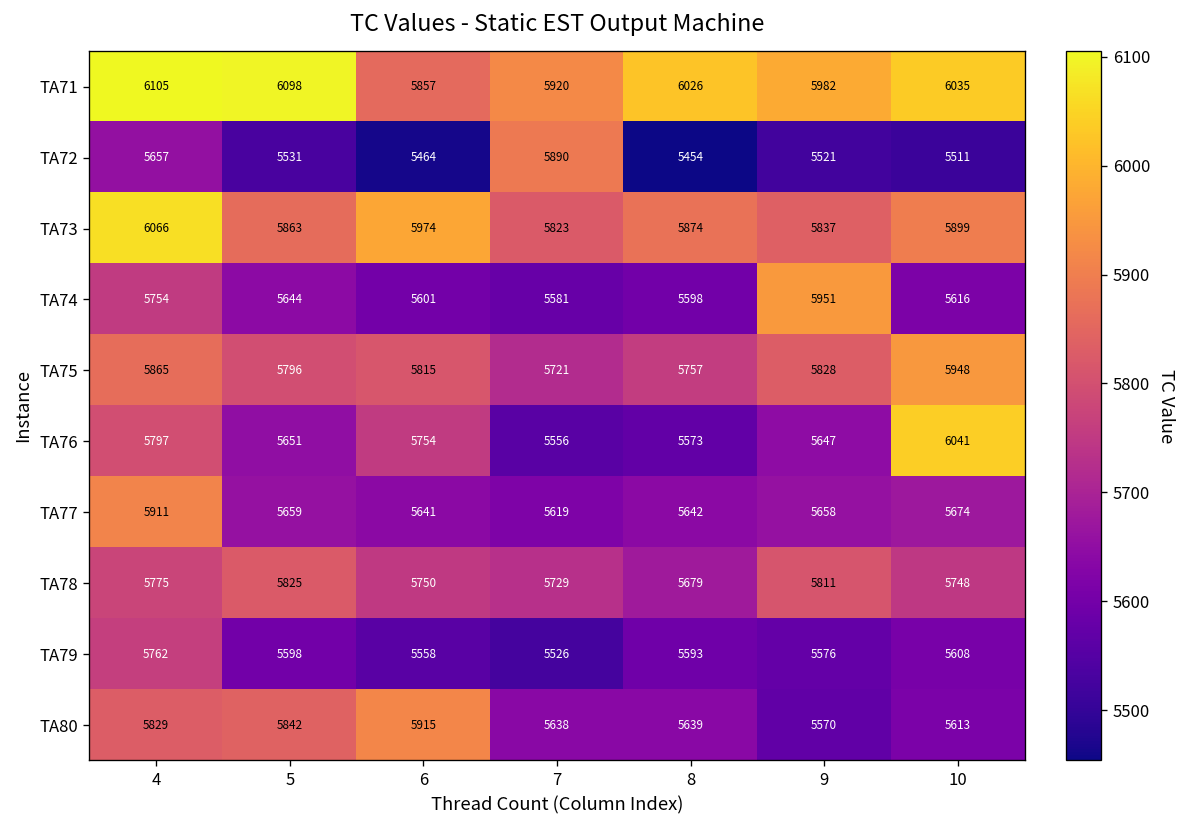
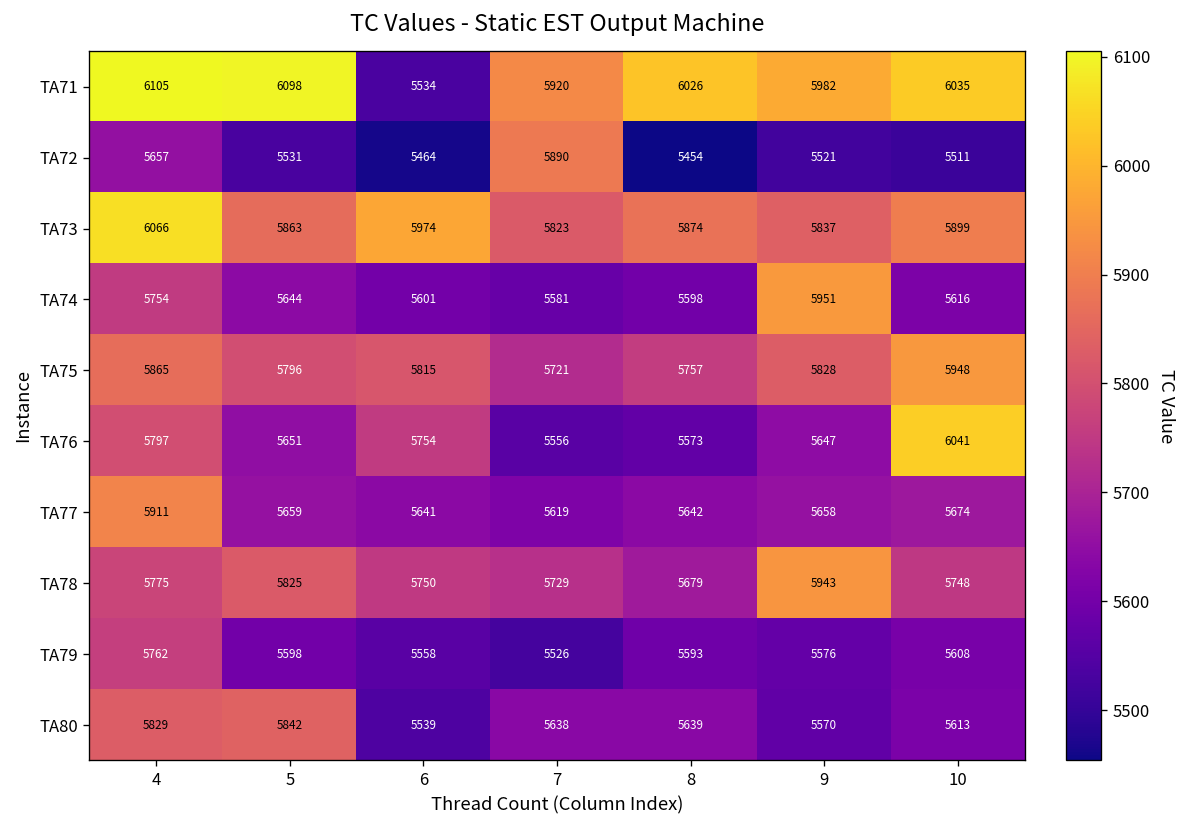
TA71, 6: 5857 -> 5534
TA78, 9: 5811 -> 5943
TA80, 6: 5915 -> 5539
